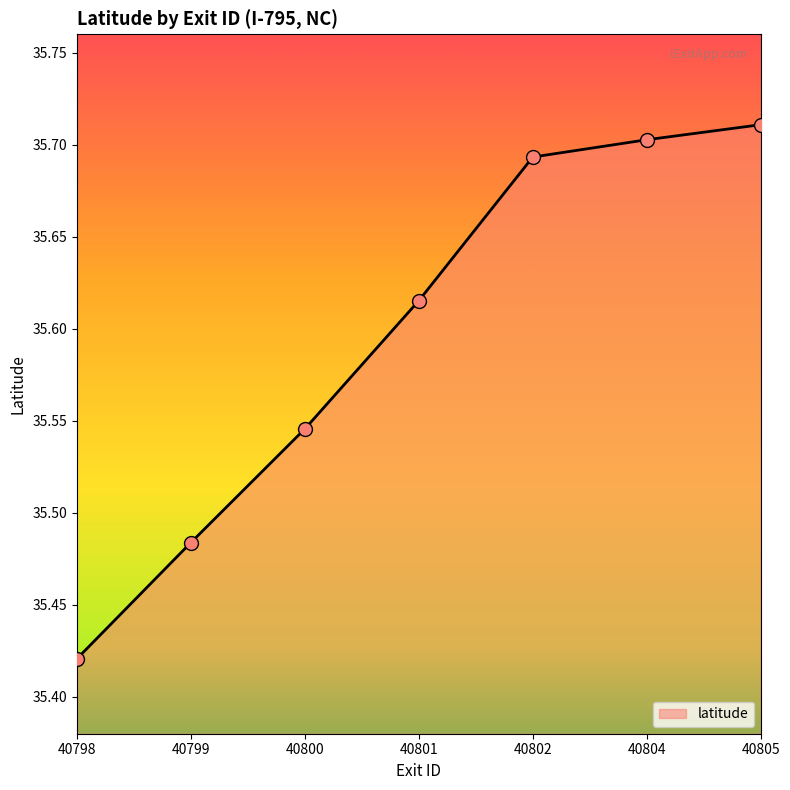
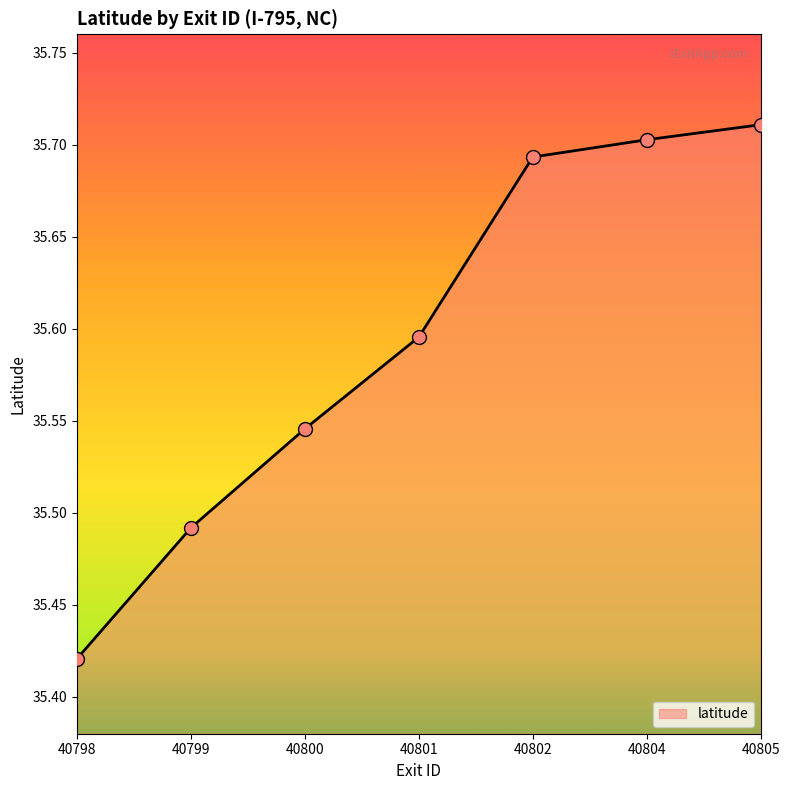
40799: 35.484 -> 35.492
40801: 35.615 -> 35.596
